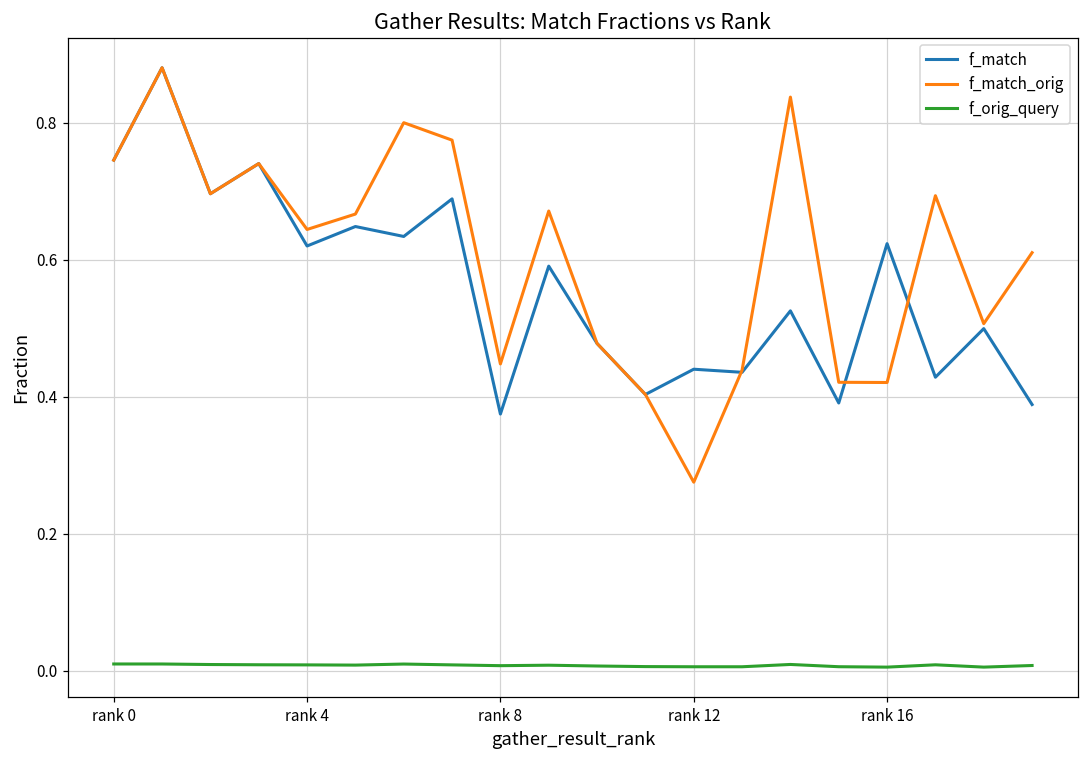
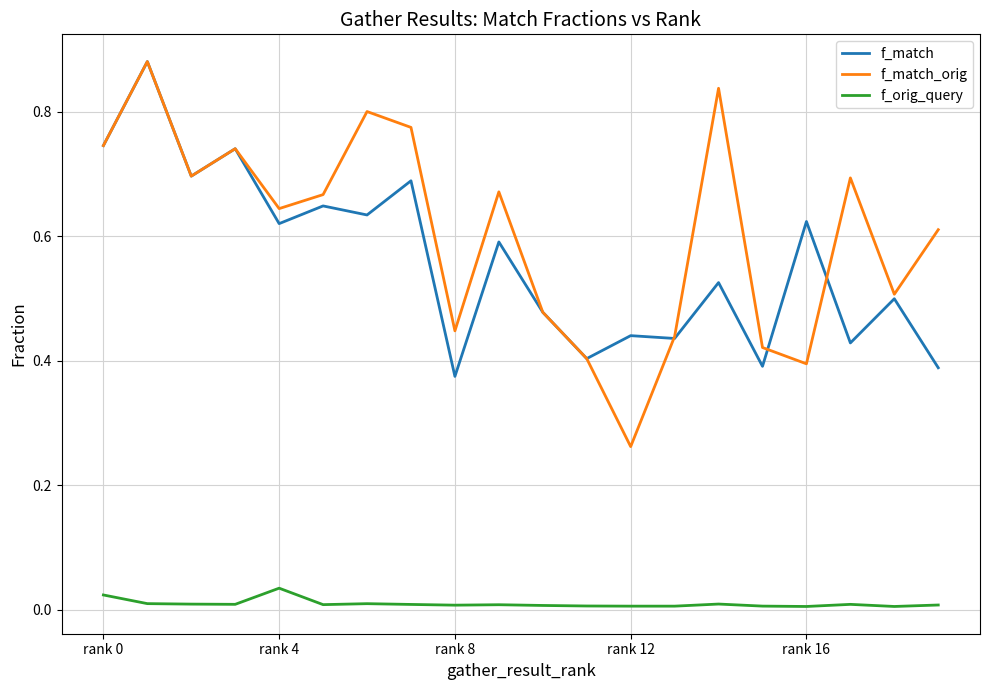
f_orig_query, rank 0: 0.01 -> 0.02
f_orig_query, rank 4: 0.01 -> 0.03
f_match_orig, rank 12: 0.28 -> 0.26
f_match_orig, rank 16: 0.42 -> 0.40
